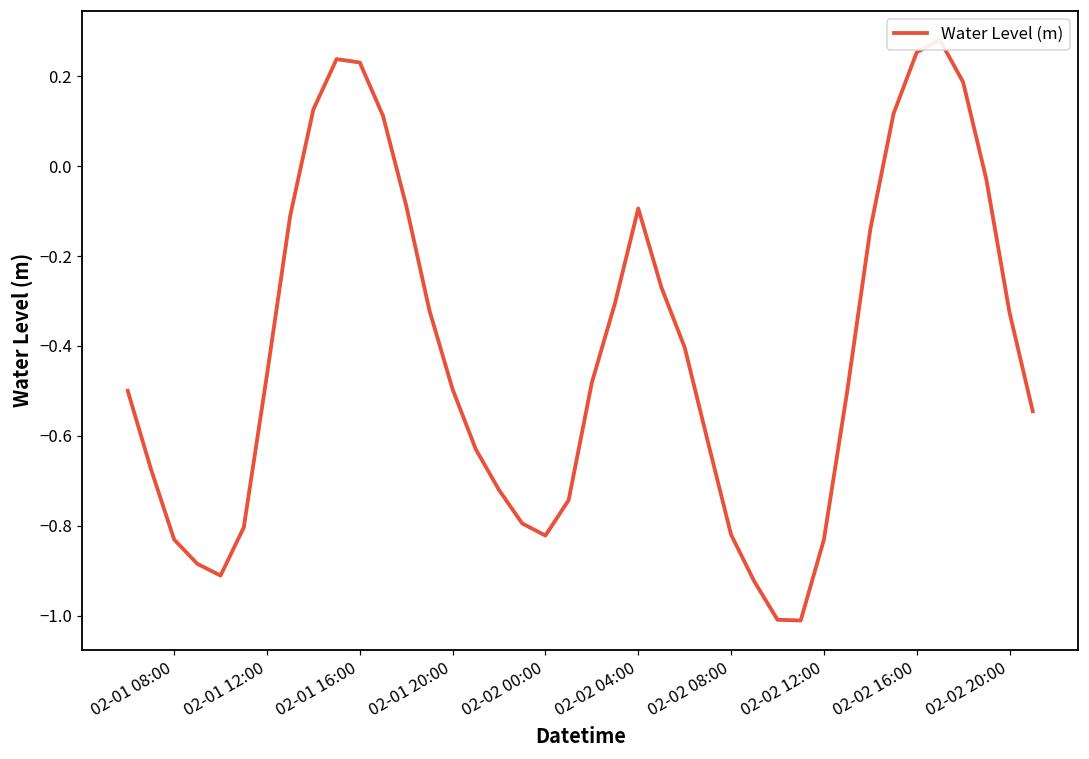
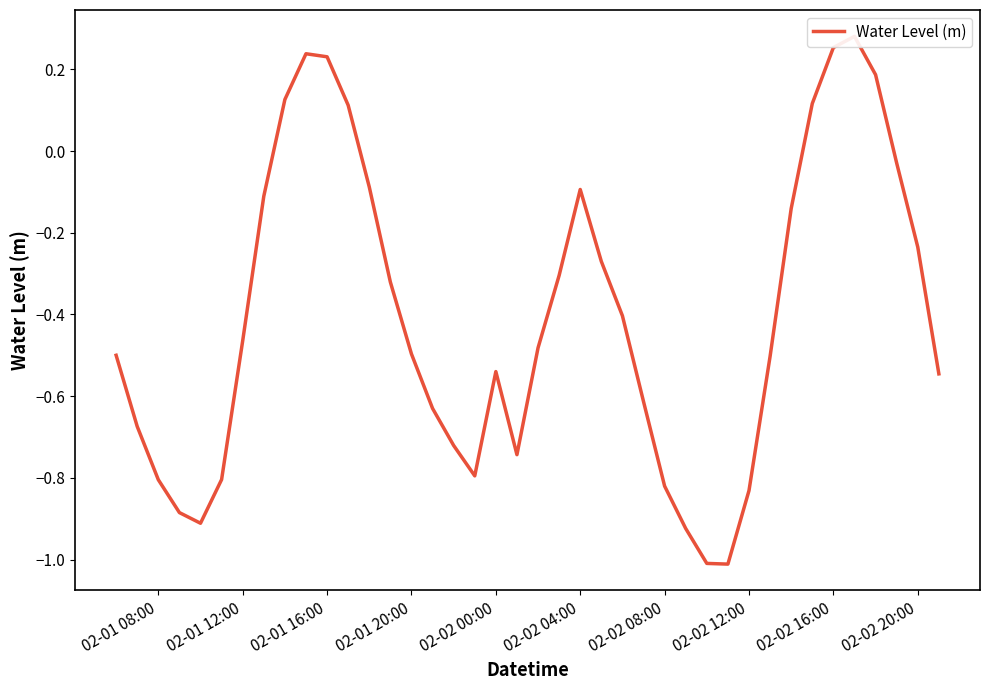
02-01 08:00: -0.83 -> -0.80
02-02 00:00: -0.82 -> -0.54
02-02 20:00: -0.33 -> -0.24
